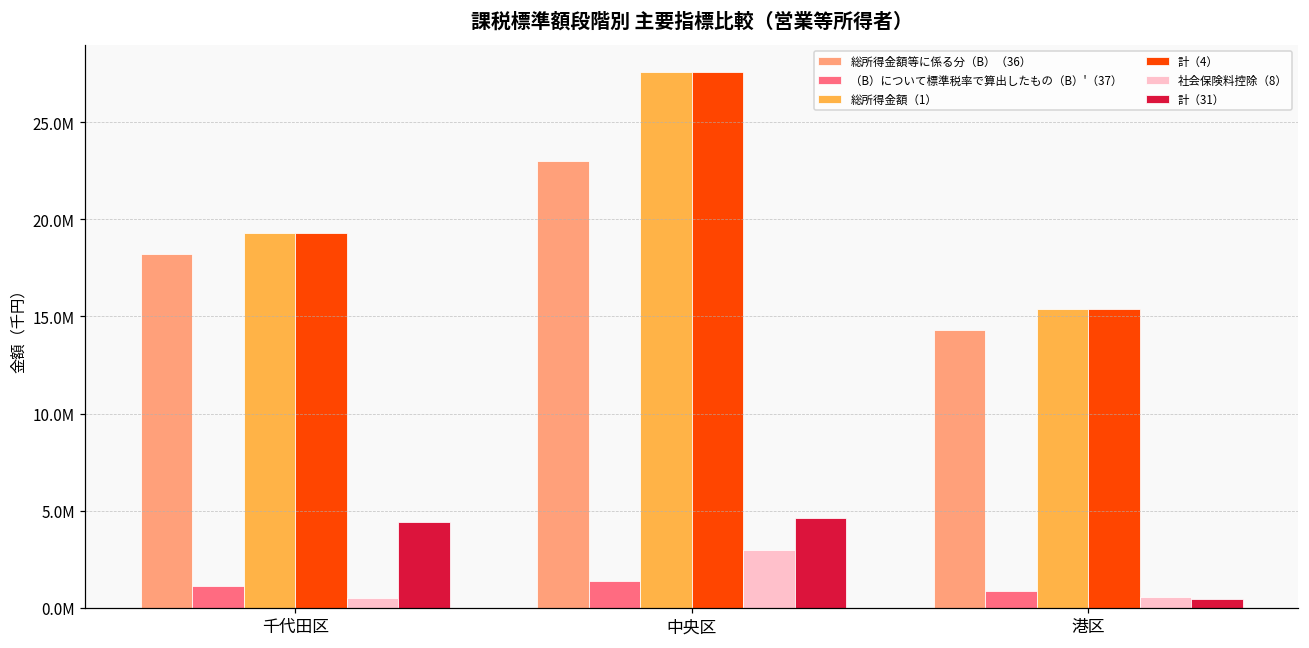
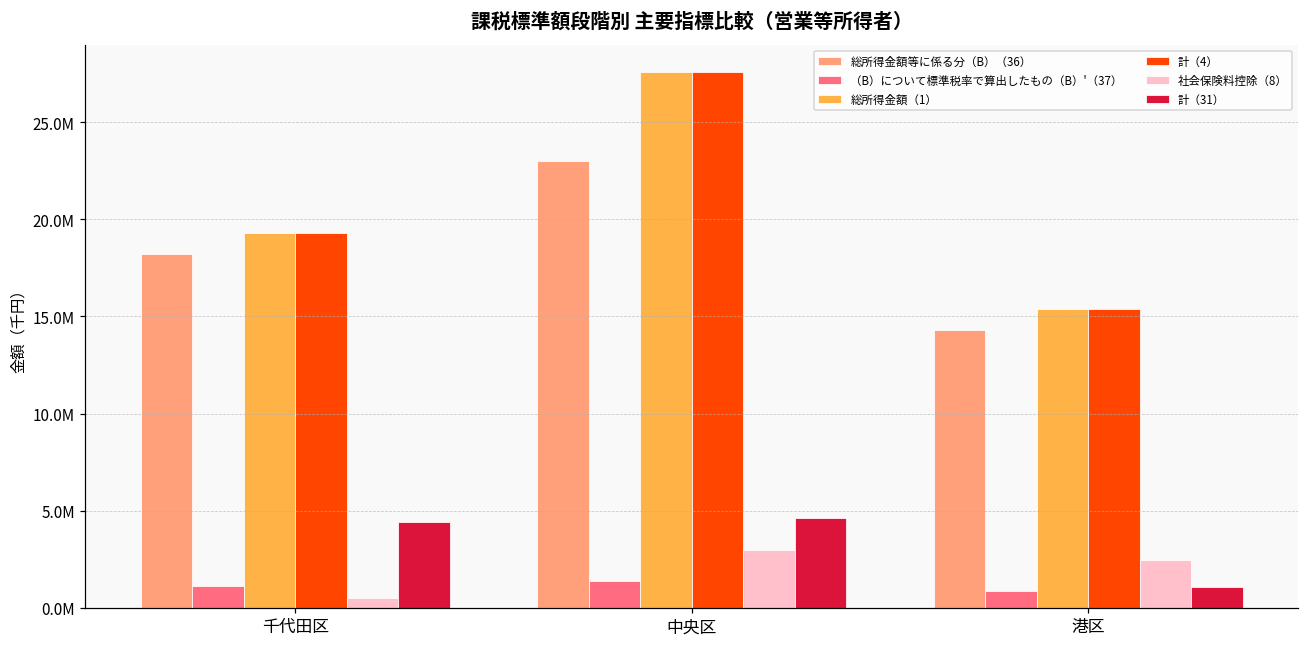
社会保険料控除（8）, 港区: 500000 -> 2500000
計（31）, 港区: 500000 -> 1100000
